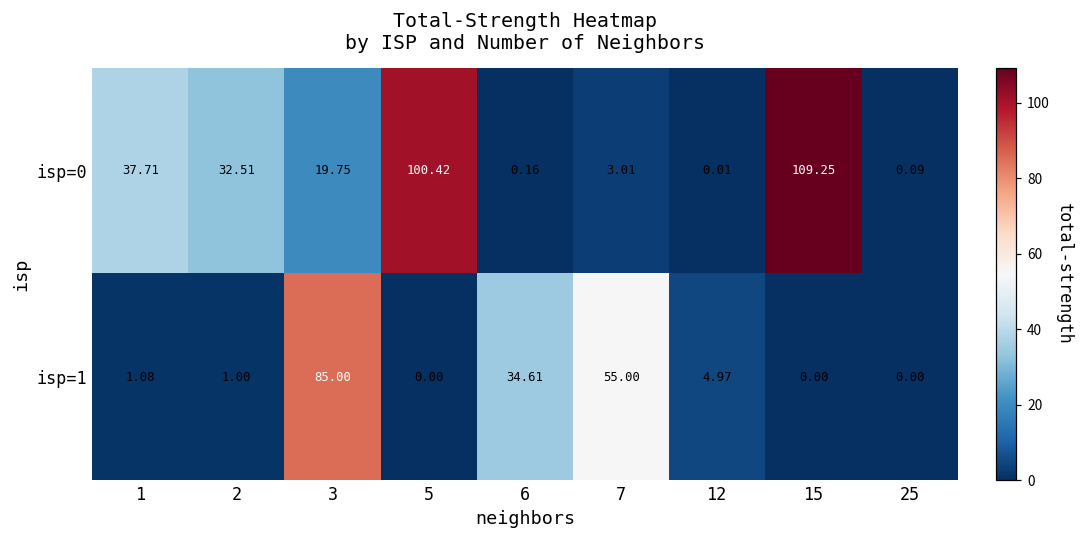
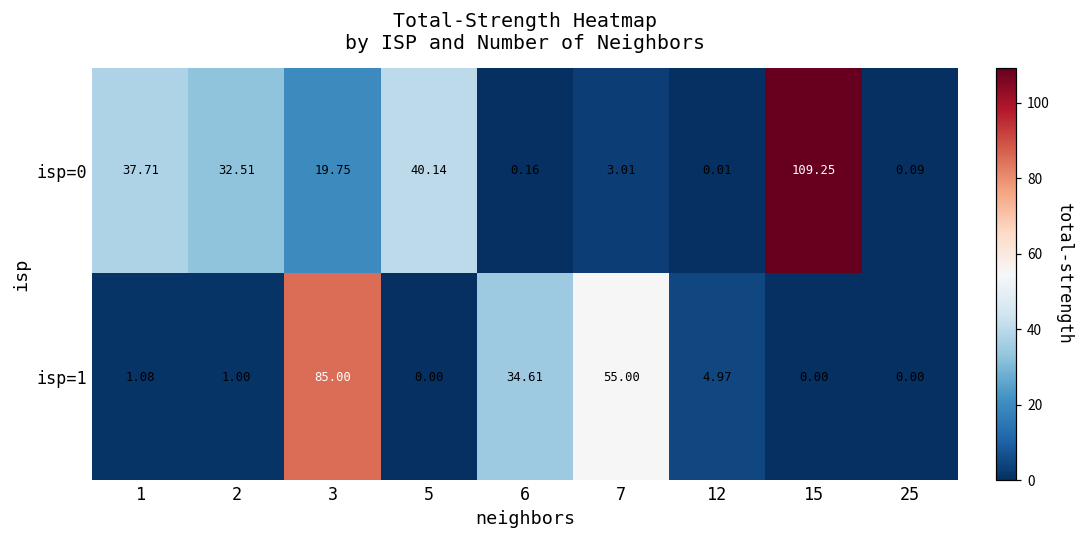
isp=0, 5: 100.42 -> 40.14
